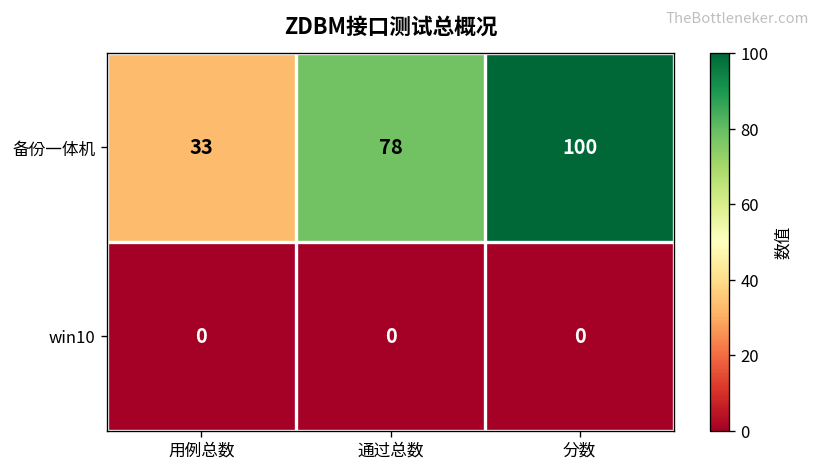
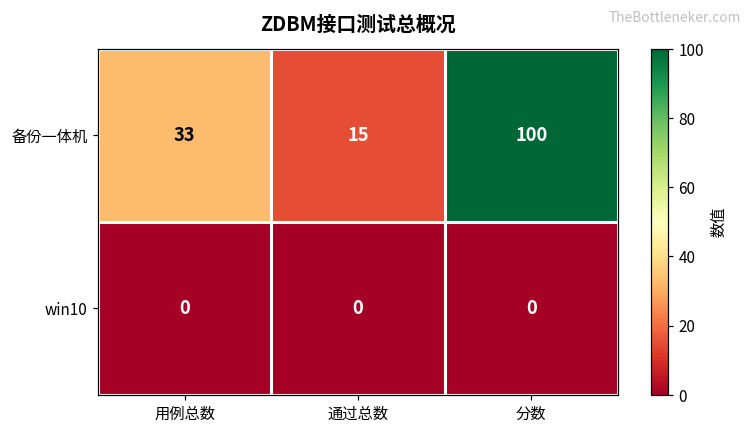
备份一体机, 通过总数: 78 -> 15
